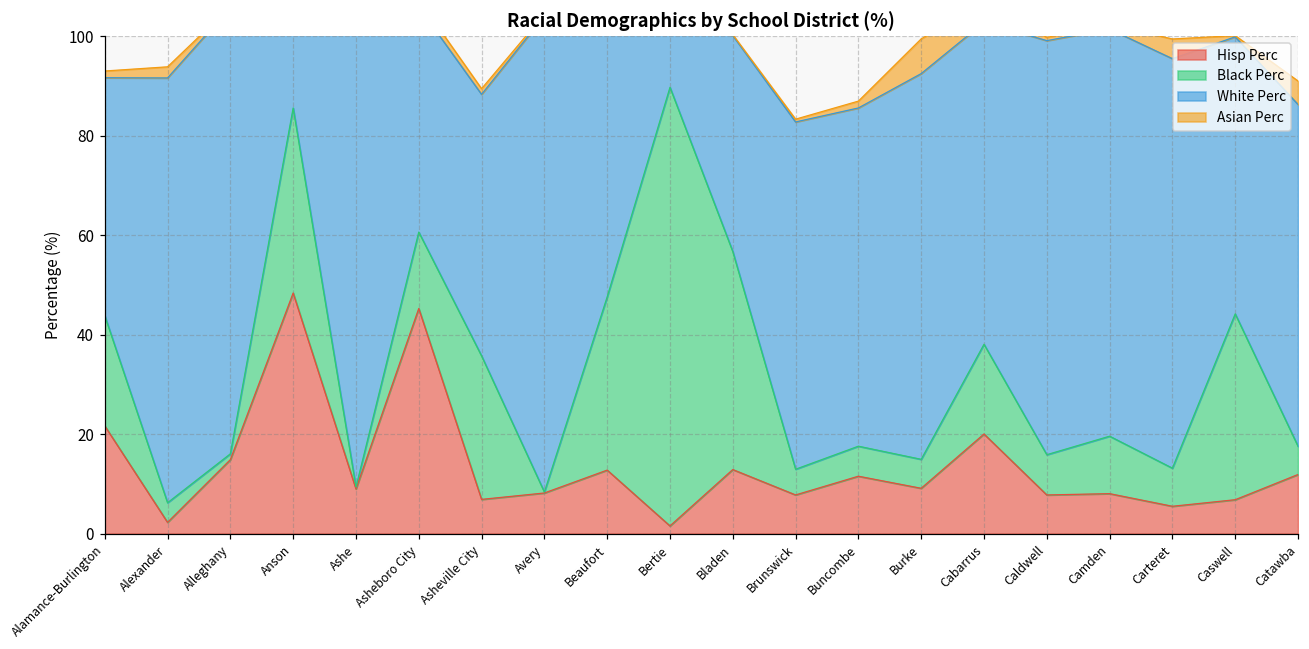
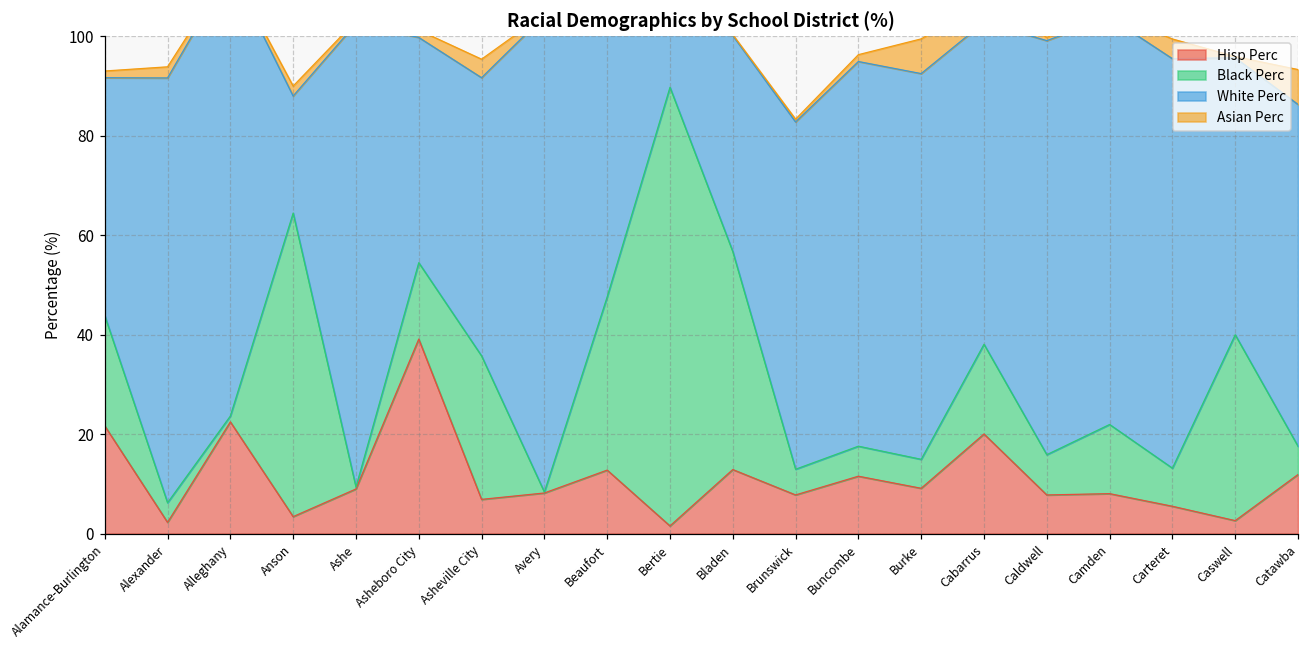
Hisp Perc, Alleghany: 15 -> 22
Hisp Perc, Anson: 48 -> 3
Black Perc, Anson: 37 -> 61
Hisp Perc, Asheboro City: 45 -> 39
White Perc, Asheville City: 53 -> 56
Asian Perc, Asheville City: 1 -> 4
White Perc, Buncombe: 68 -> 77
Black Perc, Camden: 12 -> 14
Hisp Perc, Caswell: 7 -> 3
Asian Perc, Catawba: 5 -> 7
